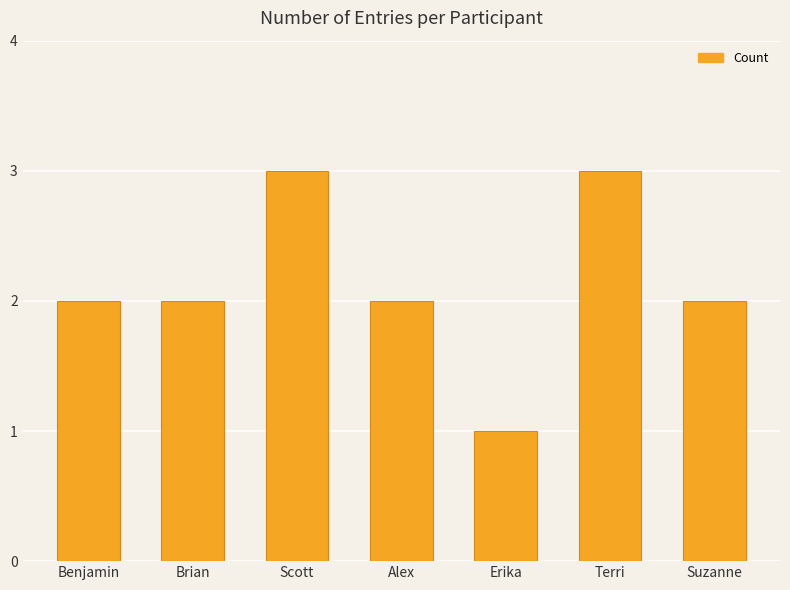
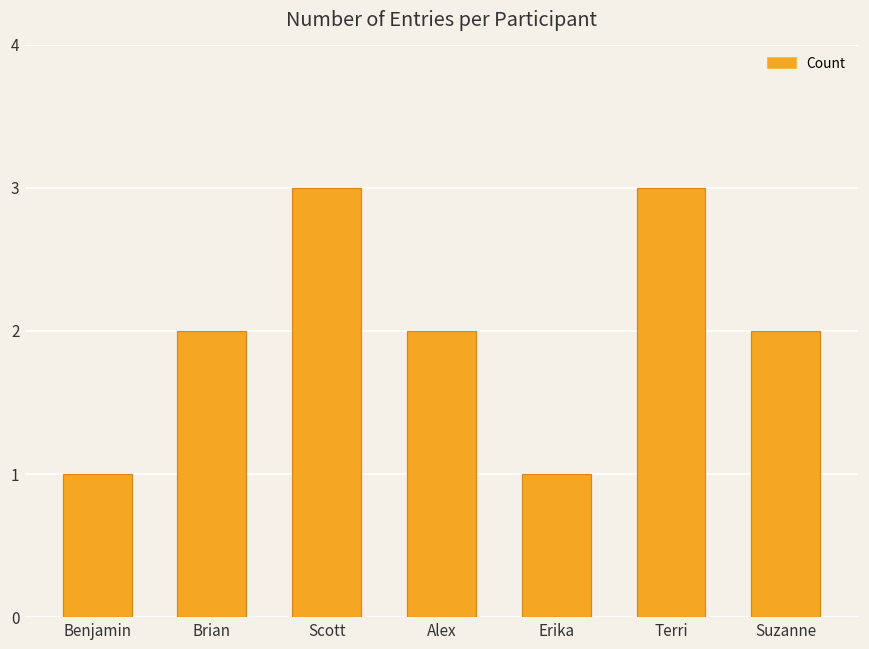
Benjamin: 2 -> 1
